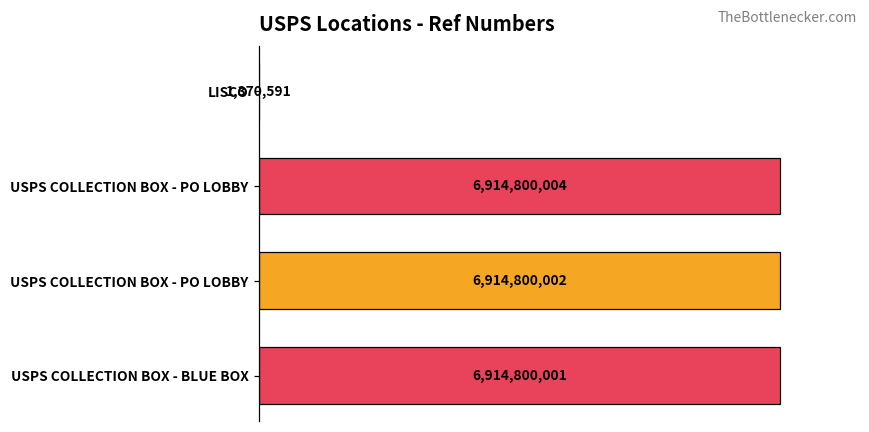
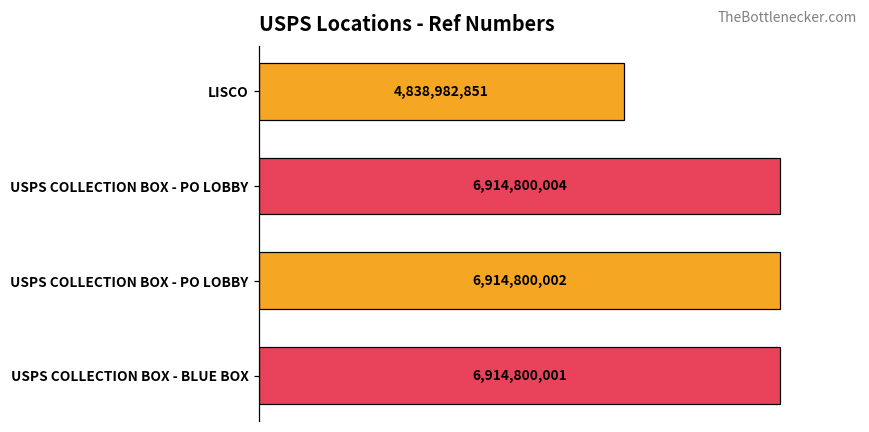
LISCO: 1,370,591 -> 4,838,982,851
